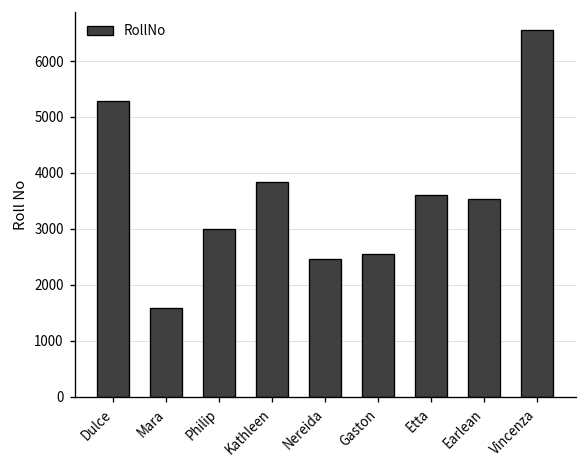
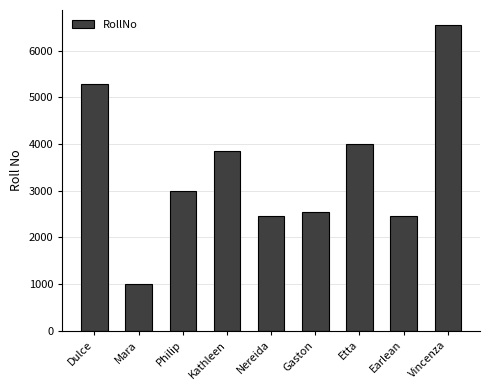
Mara: 1600 -> 1000
Etta: 3600 -> 4000
Earlean: 3500 -> 2500
